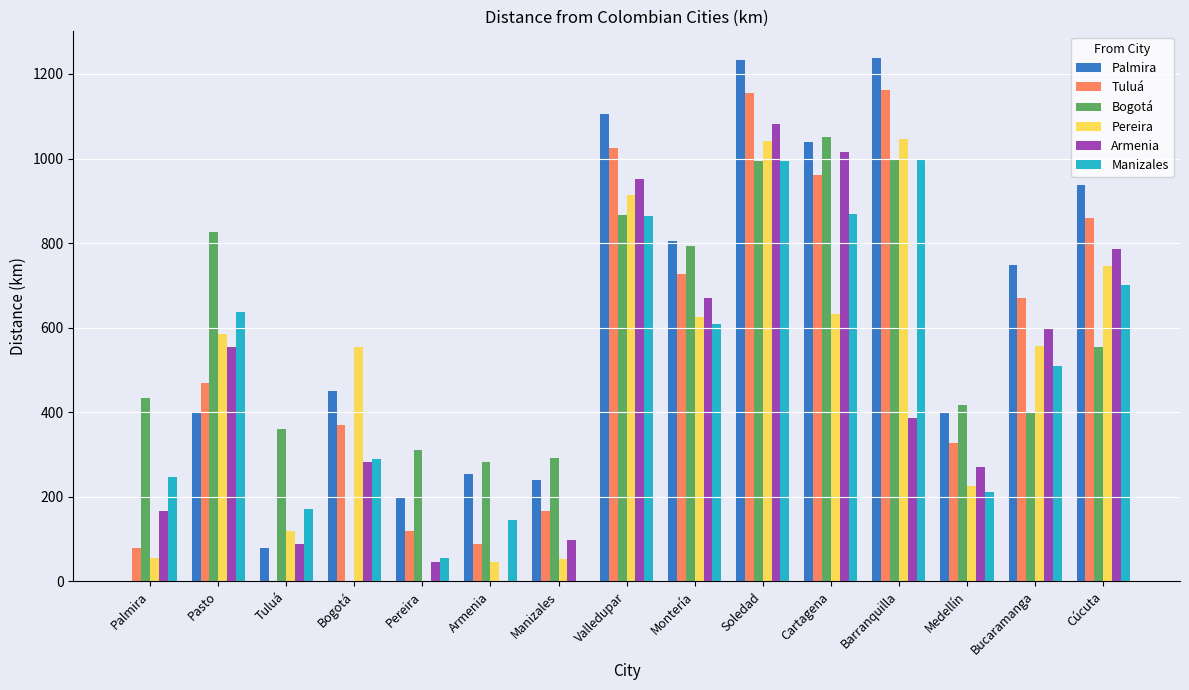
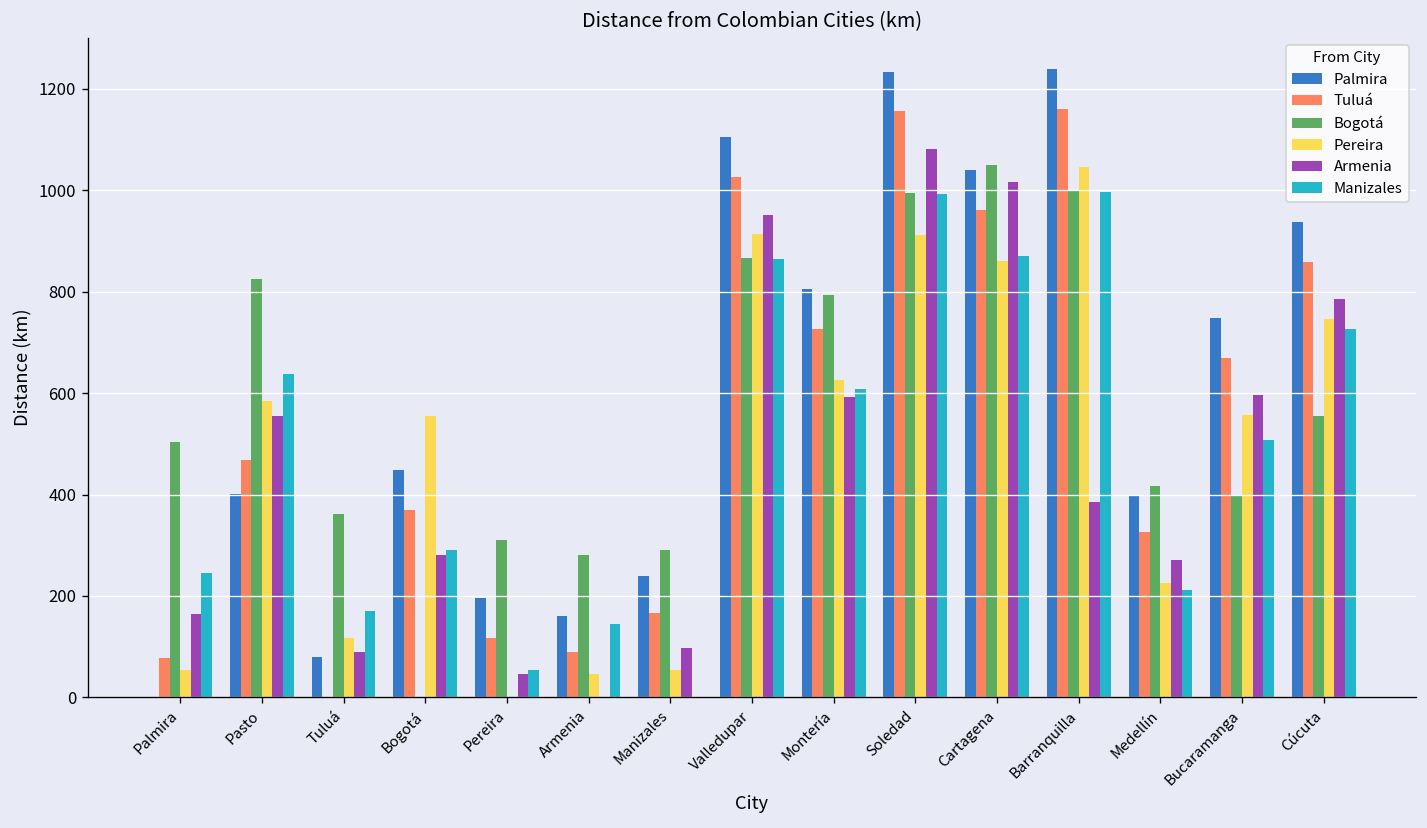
Bogotá, Palmira: 430 -> 500
Palmira, Armenia: 250 -> 160
Armenia, Montería: 670 -> 590
Pereira, Soledad: 1040 -> 910
Pereira, Cartagena: 630 -> 860
Manizales, Cúcuta: 700 -> 730
